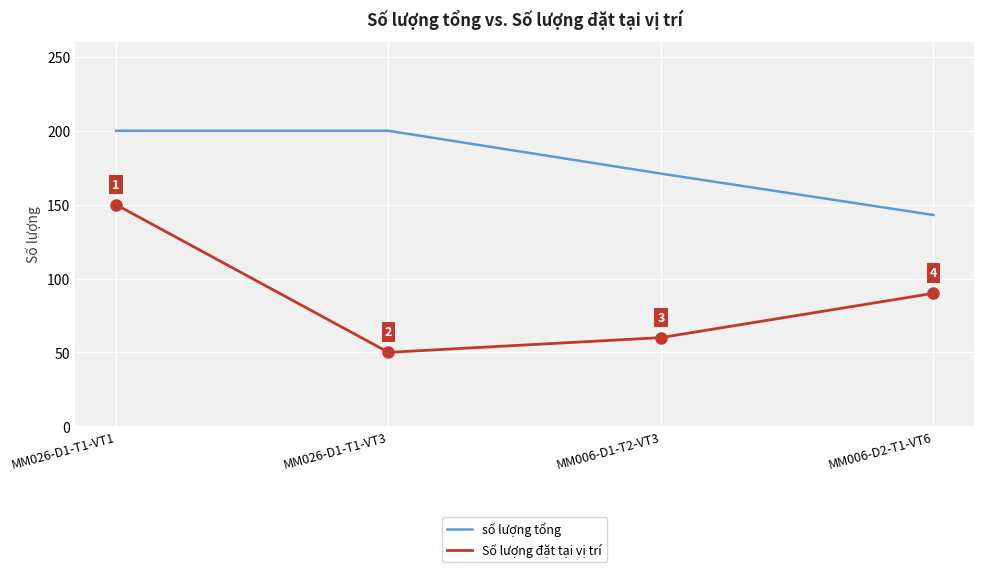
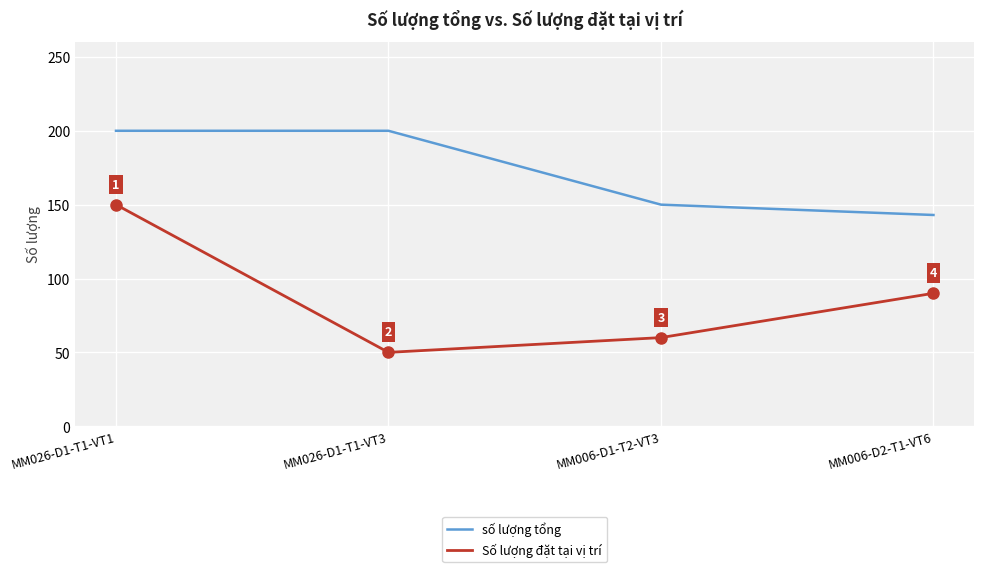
số lượng tổng, MM006-D1-T2-VT3: 171 -> 150
